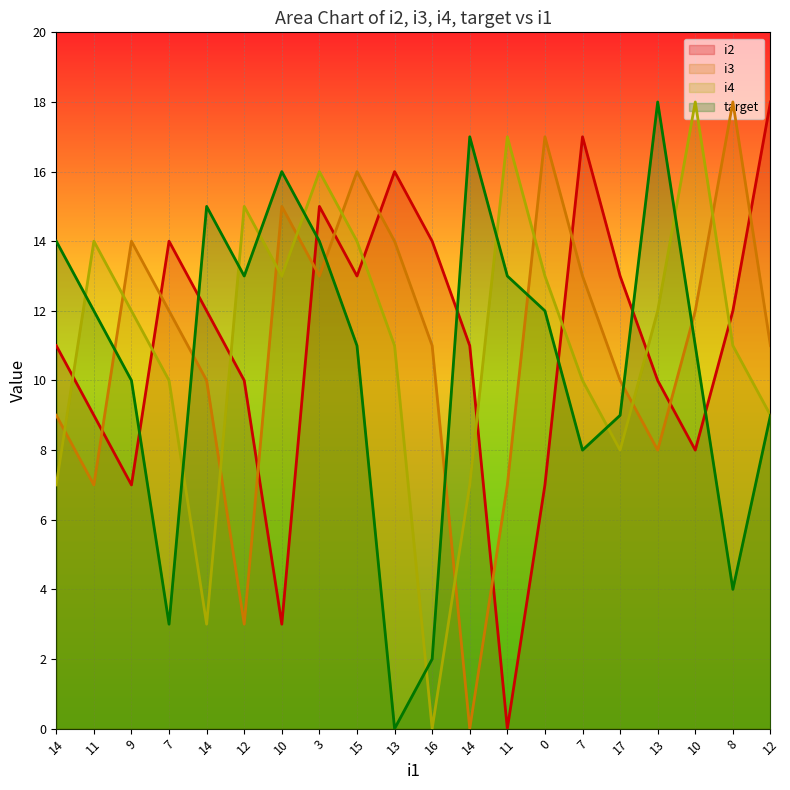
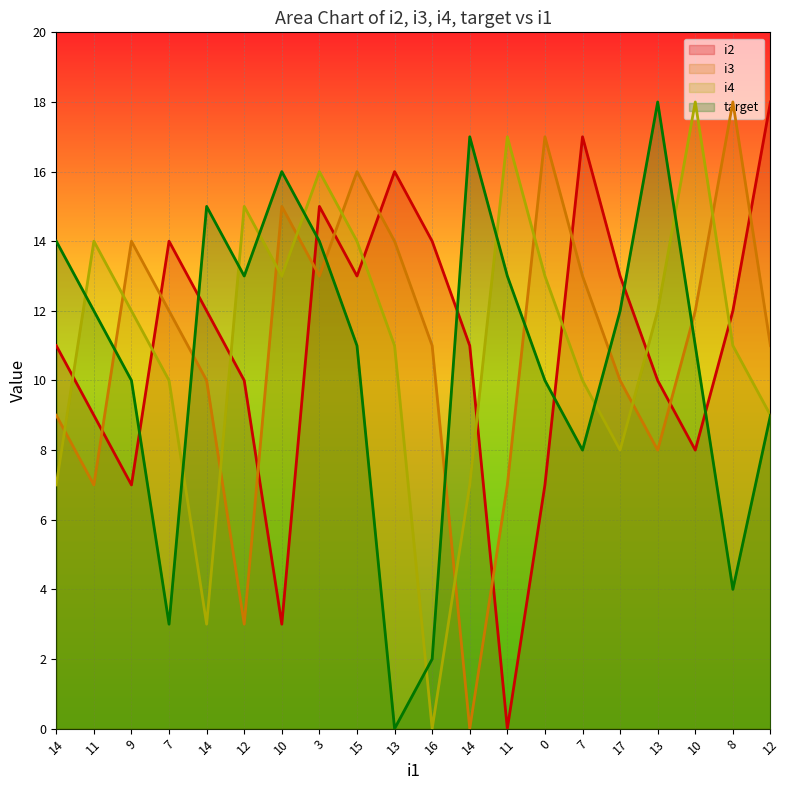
target, 0: 12 -> 10
target, 17: 9 -> 12
